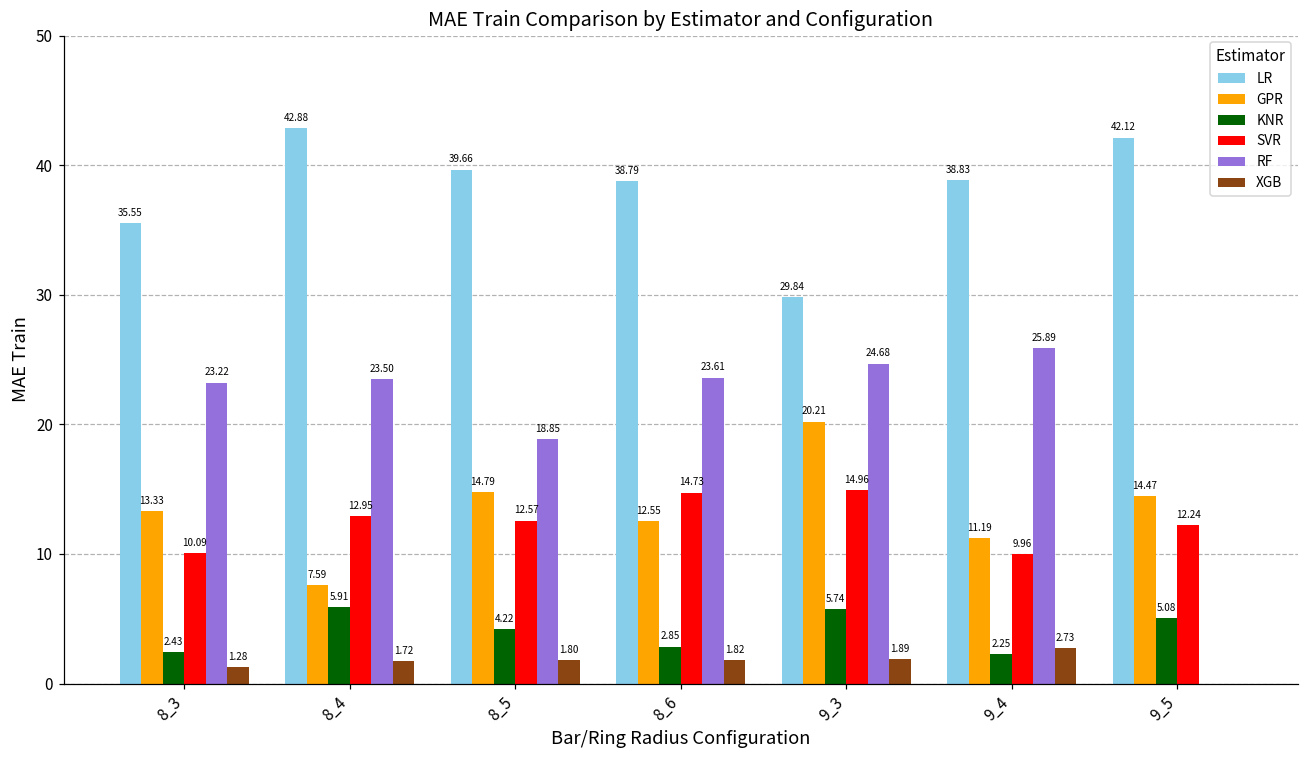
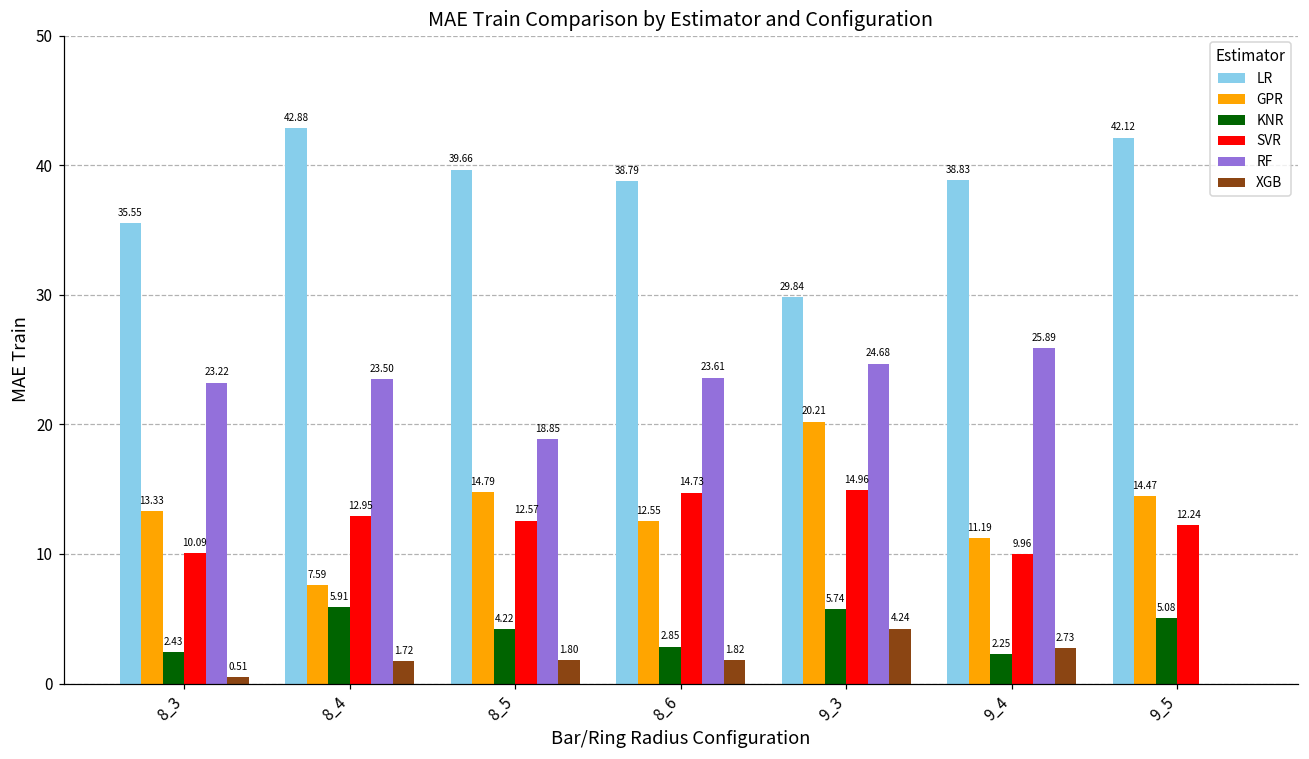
XGB, 8_3: 1.28 -> 0.51
XGB, 9_3: 1.89 -> 4.24
